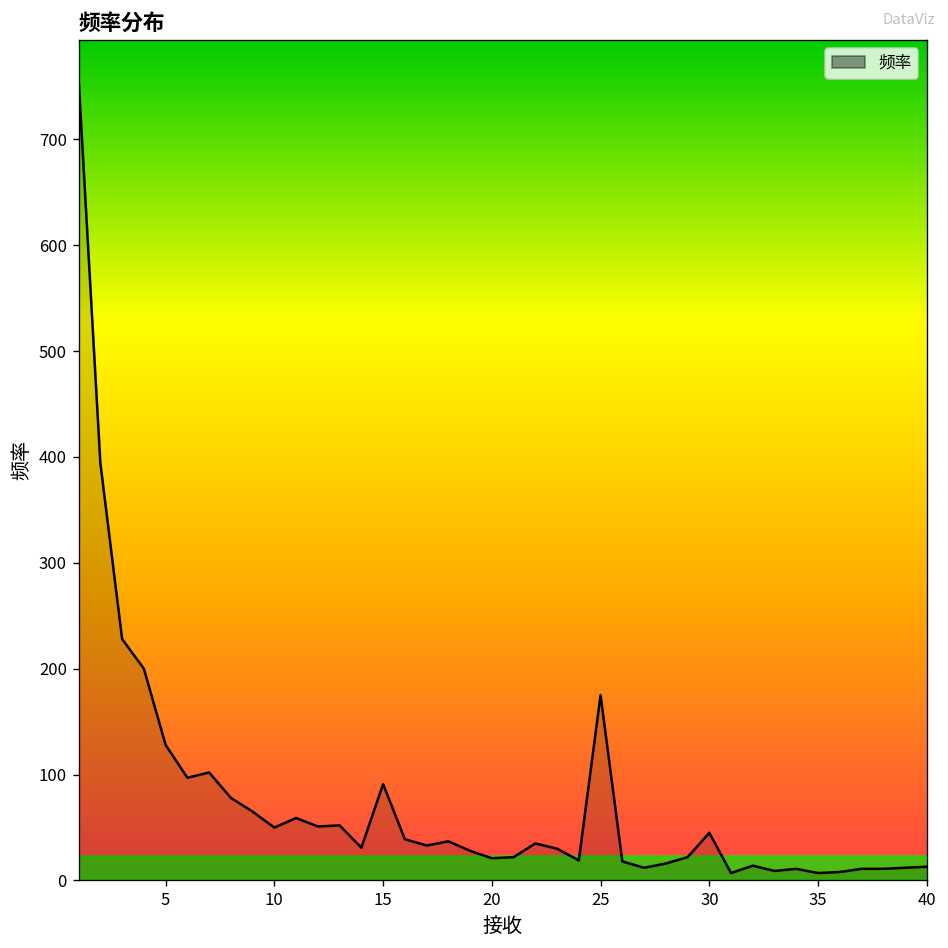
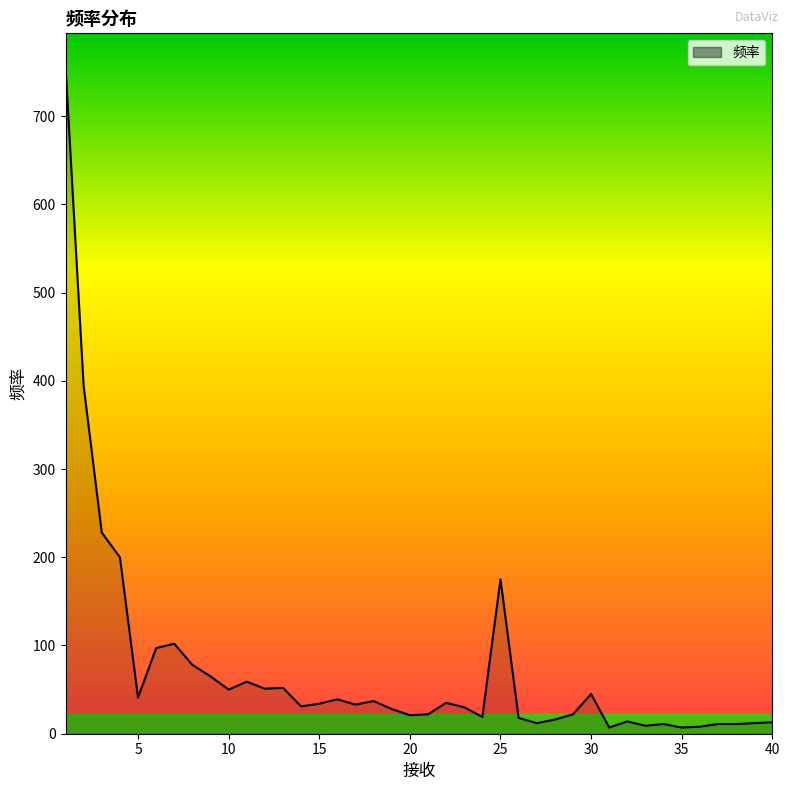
频率, 5: 130 -> 40
频率, 15: 90 -> 30
